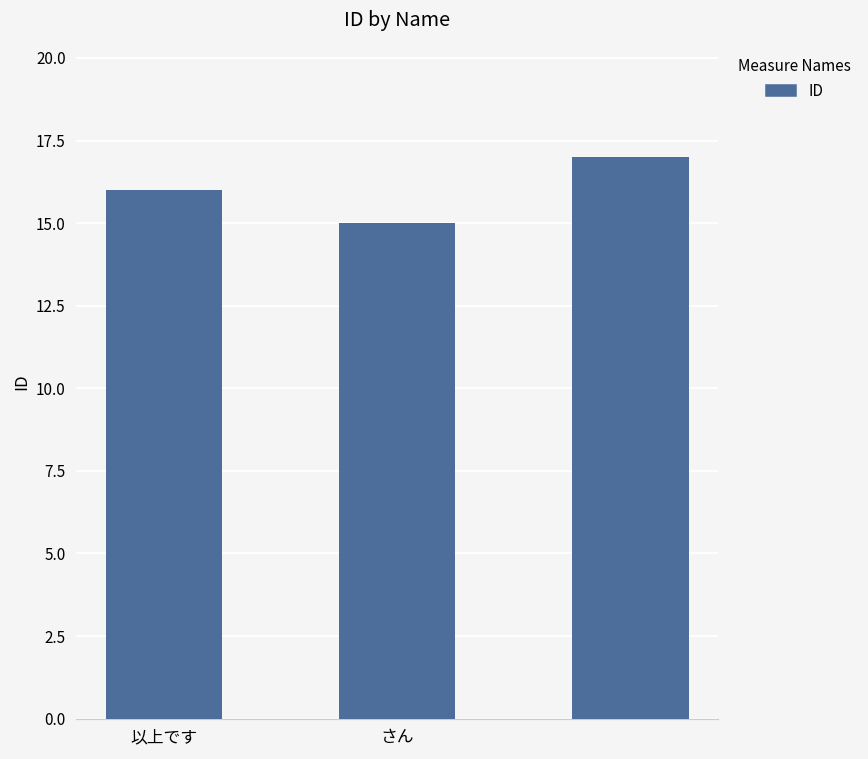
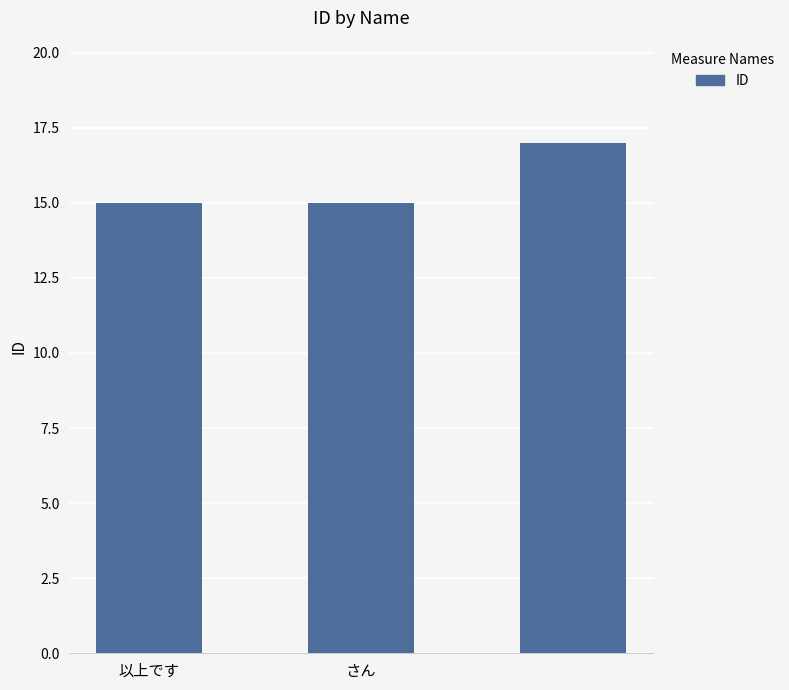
以上です: 16 -> 15
